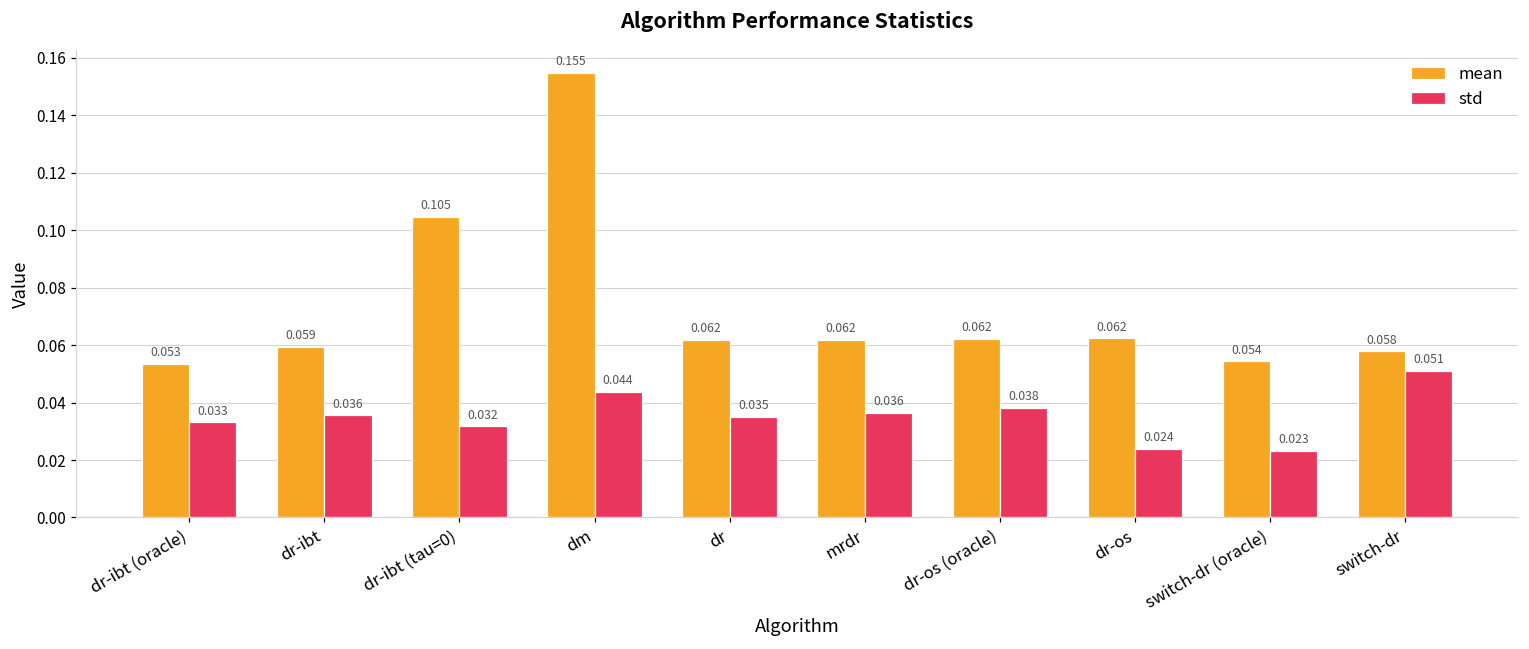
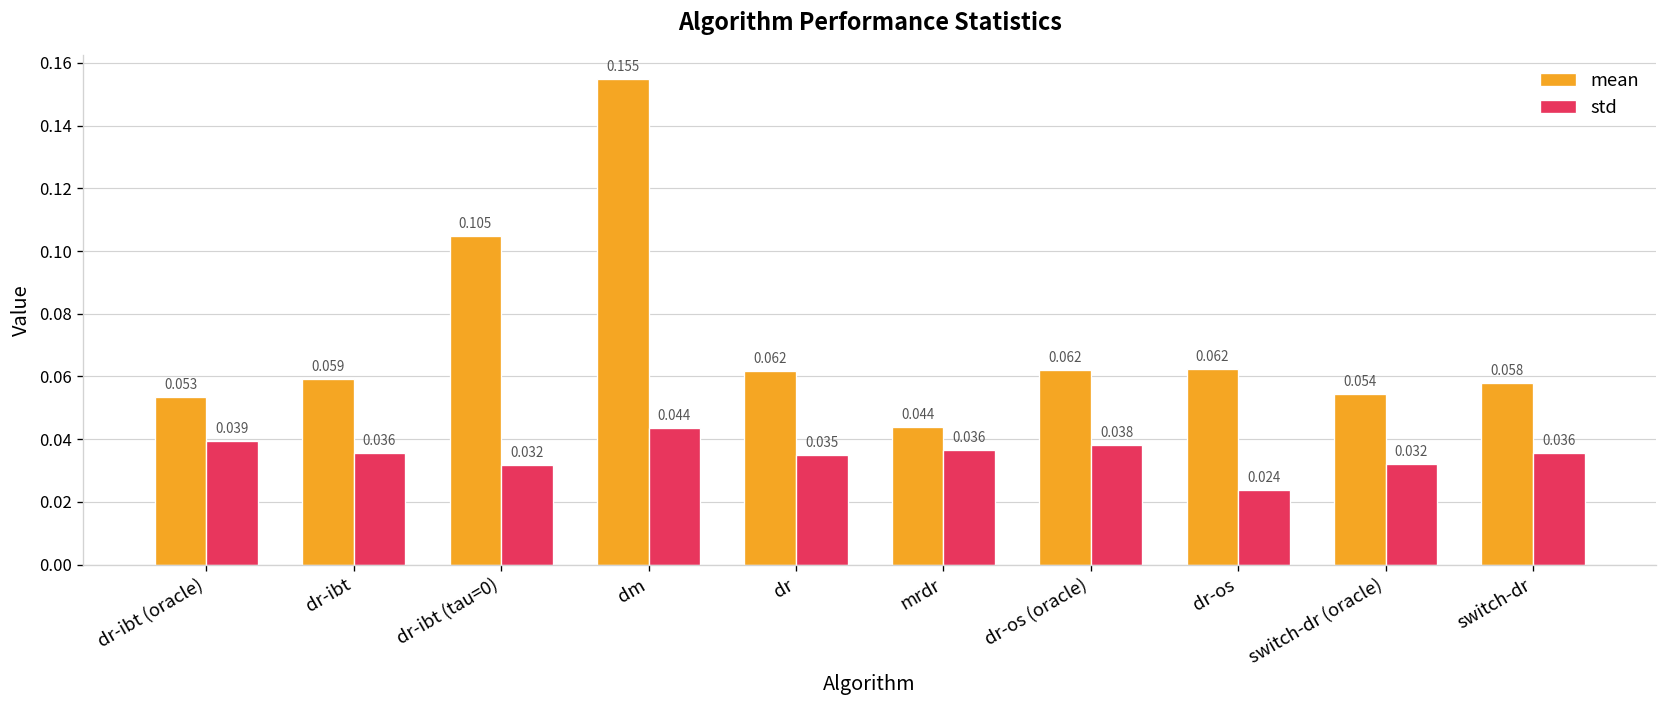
std, dr-ibt (oracle): 0.033 -> 0.039
mean, mrdr: 0.062 -> 0.044
std, switch-dr (oracle): 0.023 -> 0.032
std, switch-dr: 0.051 -> 0.036
